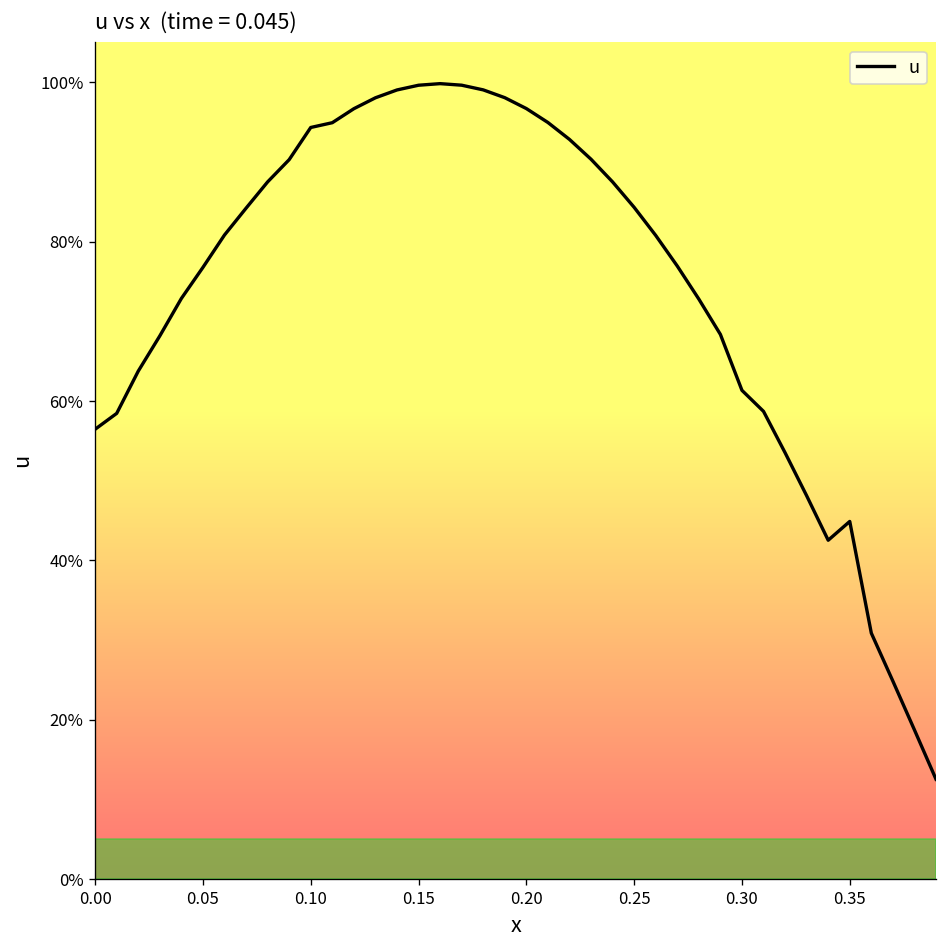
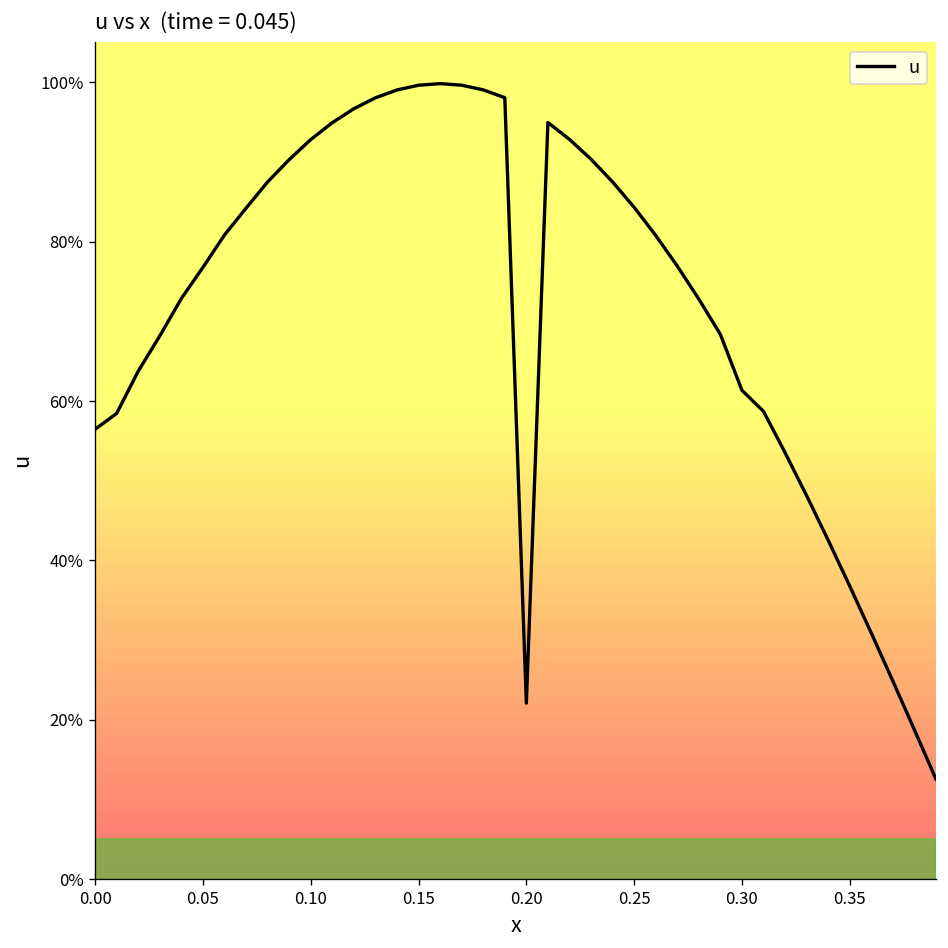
0.10: 94% -> 93%
0.20: 97% -> 22%
0.35: 45% -> 37%
